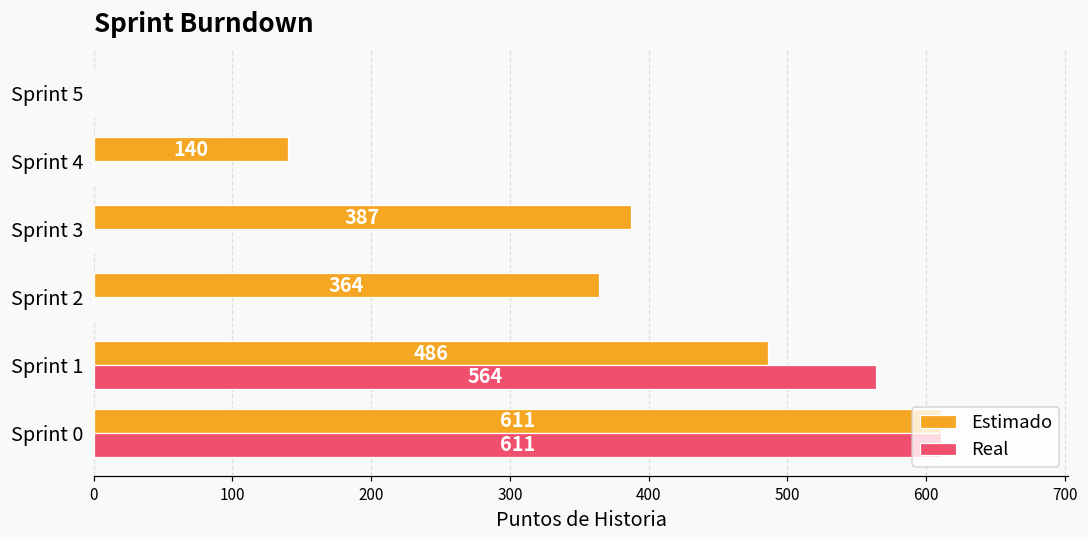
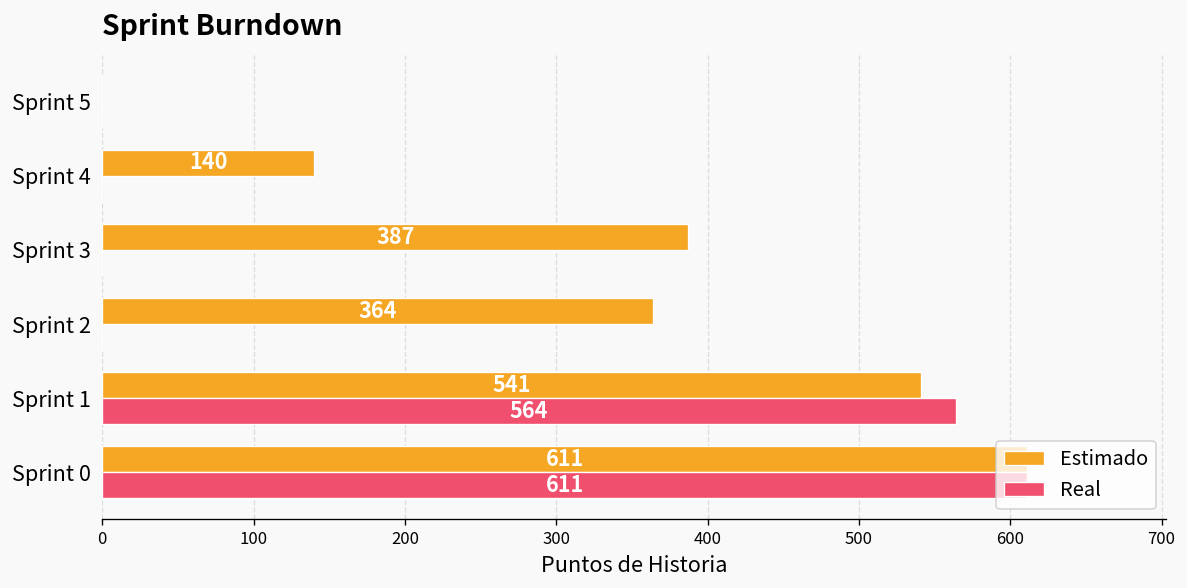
Estimado, Sprint 1: 486 -> 541
